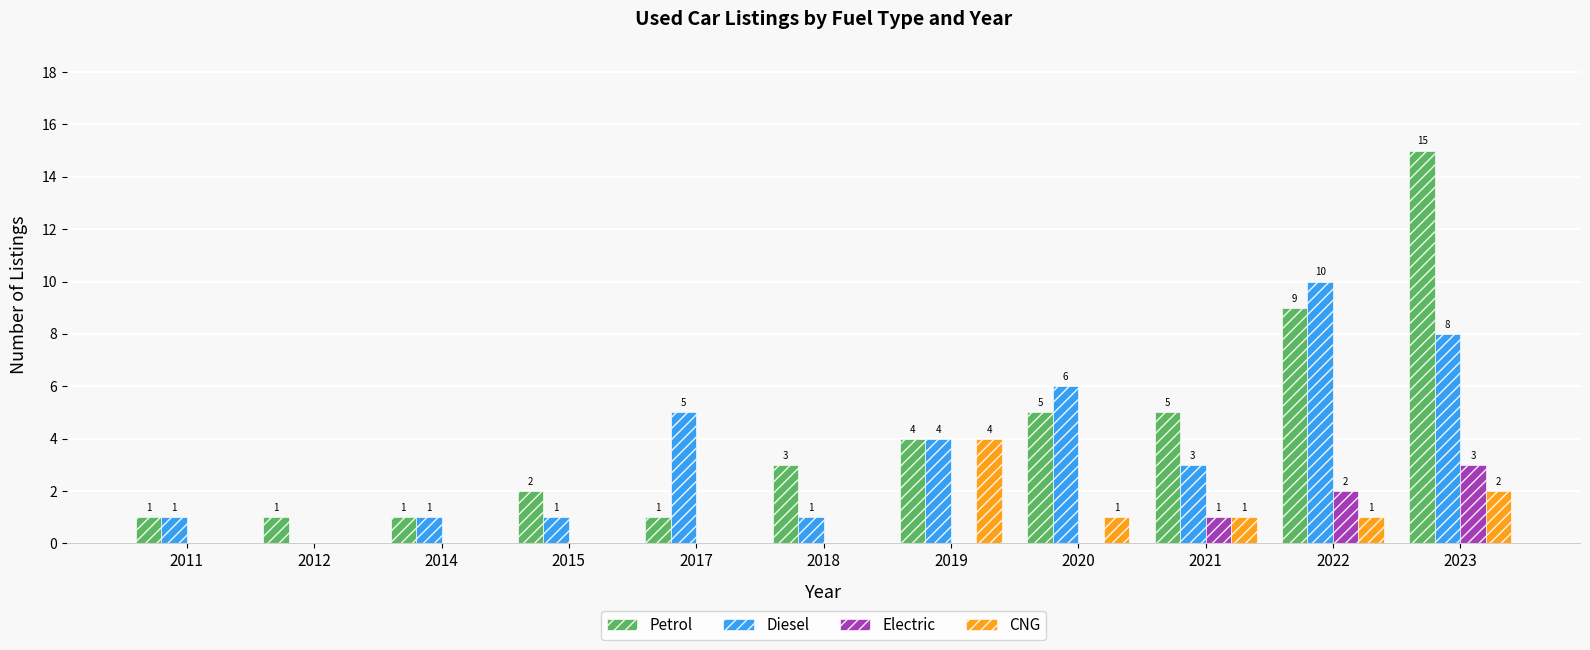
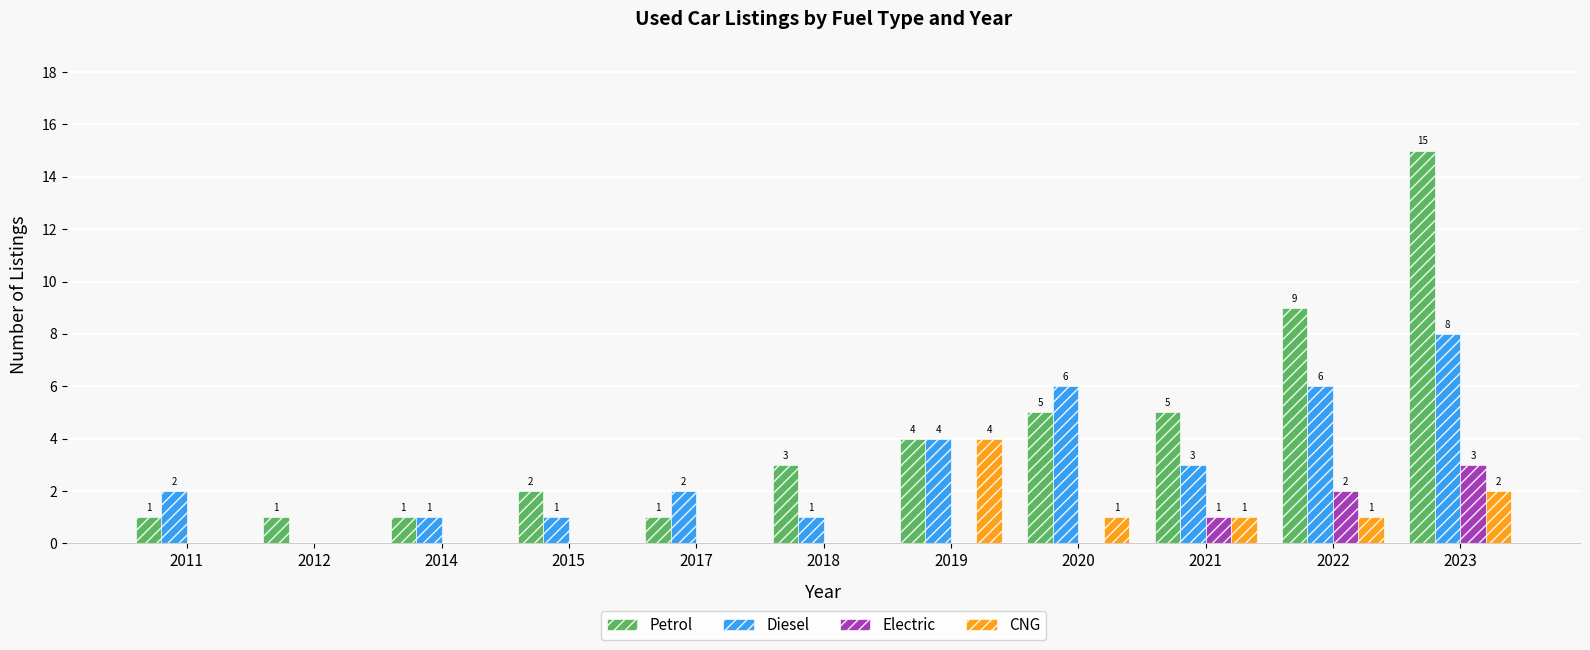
Diesel, 2011: 1 -> 2
Diesel, 2017: 5 -> 2
Diesel, 2022: 10 -> 6
